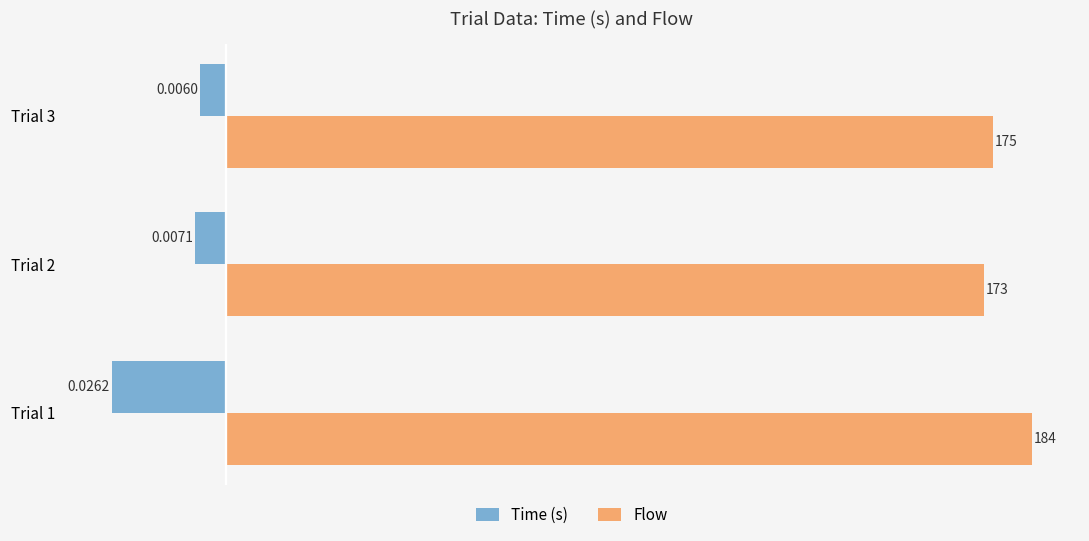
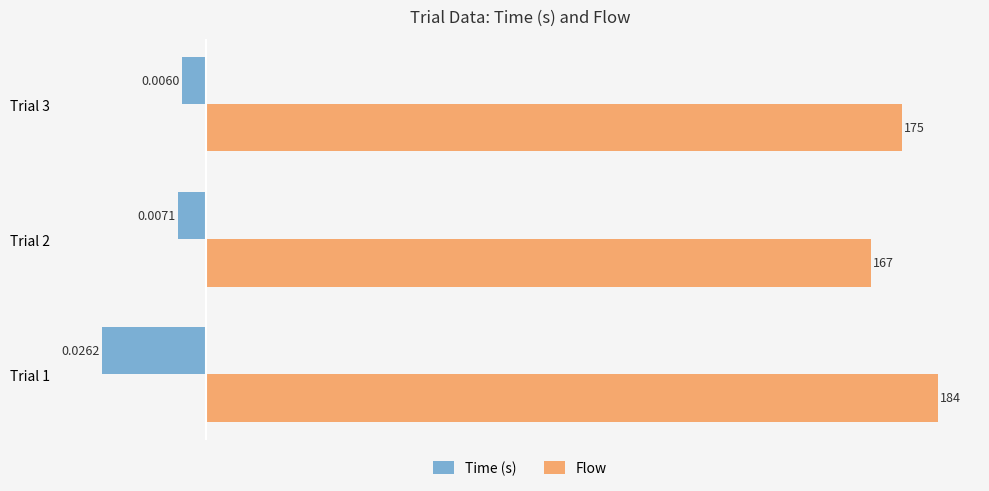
Flow, Trial 2: 173 -> 167
